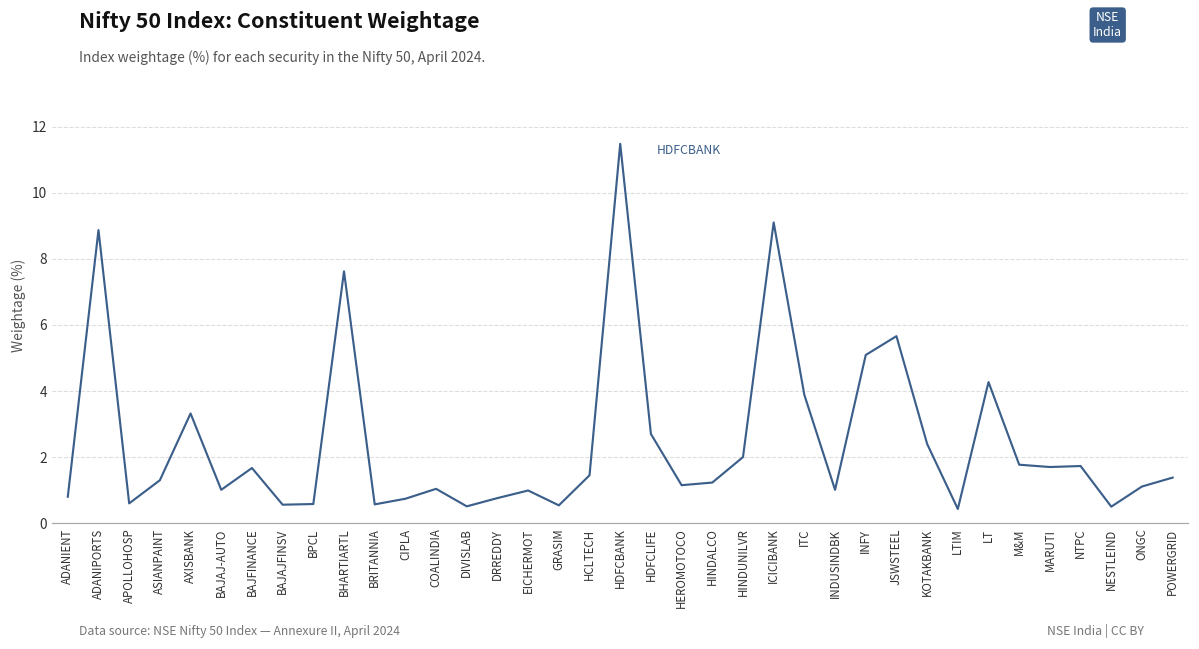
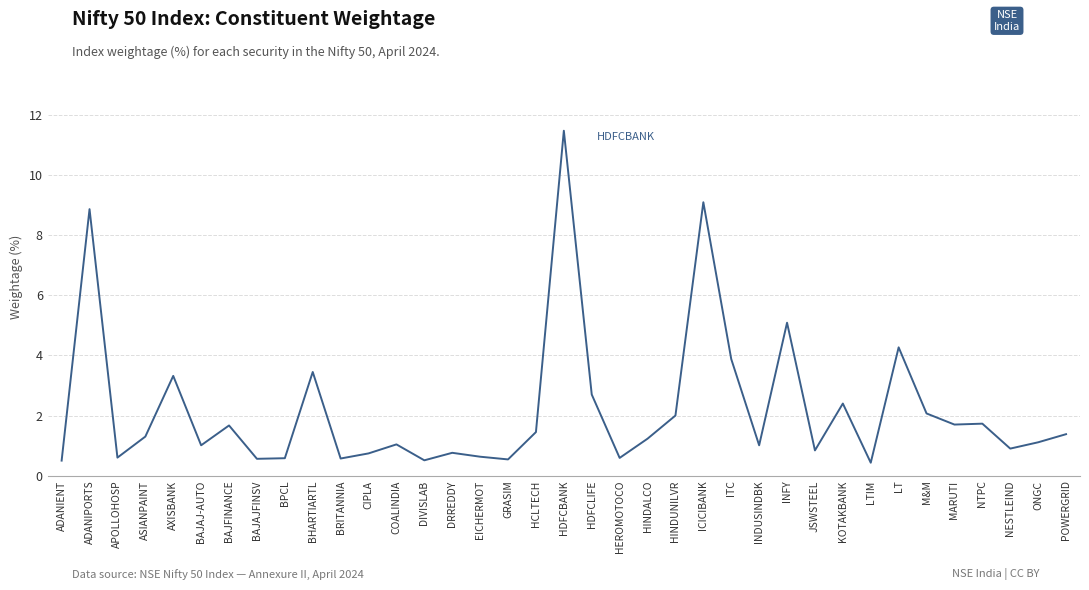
ADANIENT: 0.8 -> 0.5
BHARTIARTL: 7.6 -> 3.5
EICHERMOT: 1.0 -> 0.6
HEROMOTOCO: 1.2 -> 0.6
JSWSTEEL: 5.7 -> 0.8
M&M: 1.8 -> 2.1
NESTLEIND: 0.5 -> 0.9
